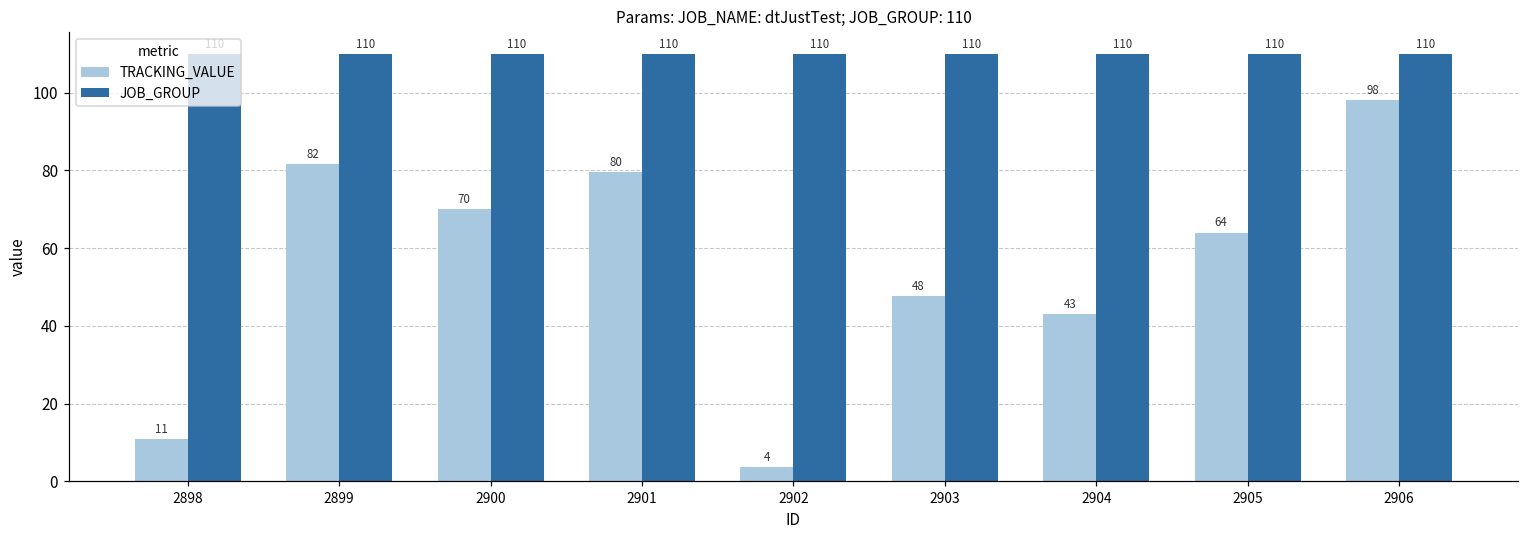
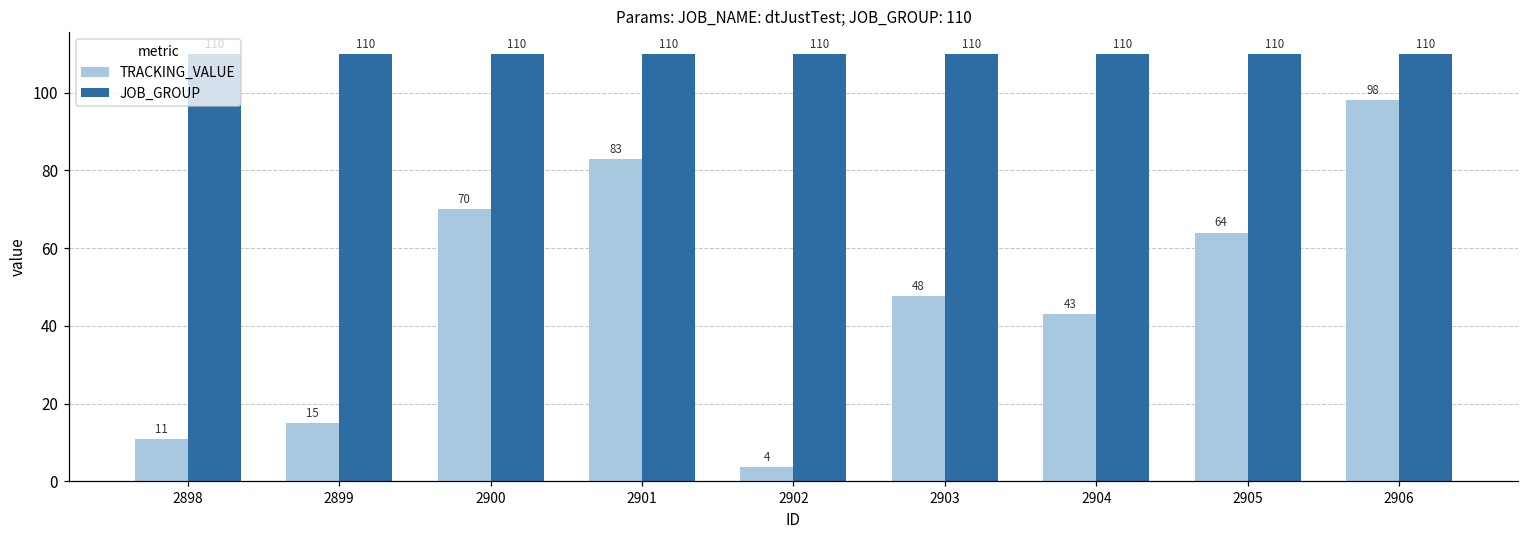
TRACKING_VALUE, 2899: 82 -> 15
TRACKING_VALUE, 2901: 80 -> 83
